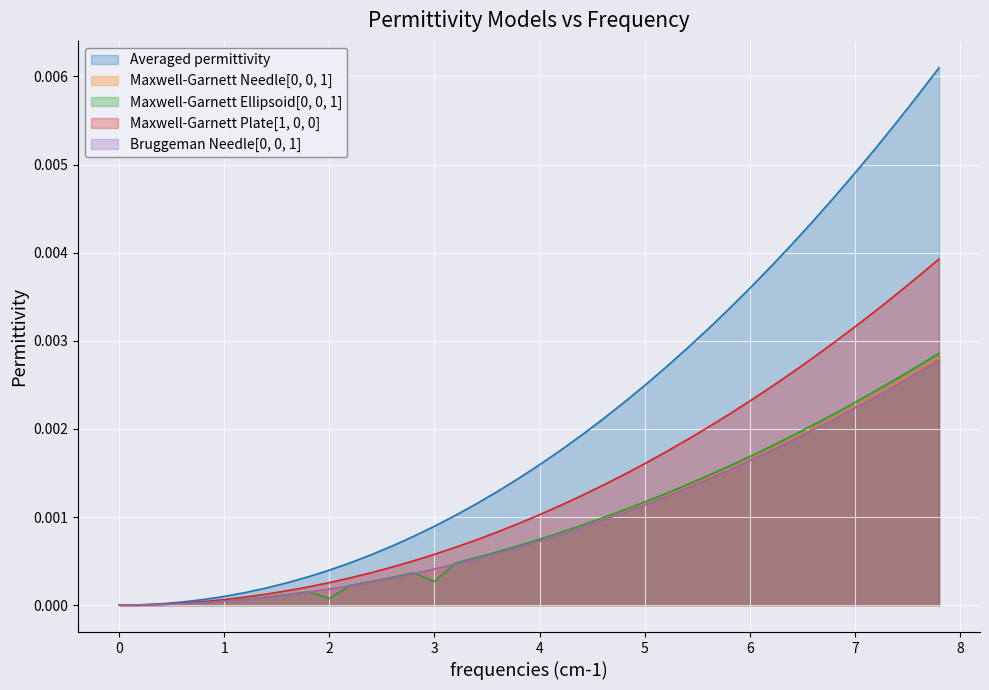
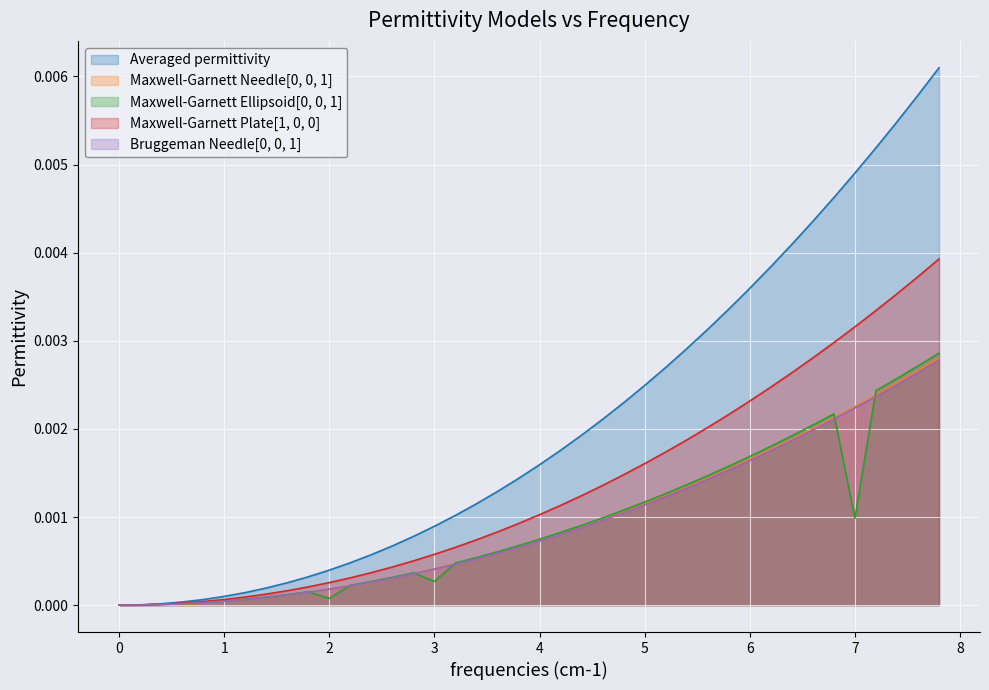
Maxwell-Garnett Ellipsoid[0, 0, 1], 7: 0.0023 -> 0.0010
